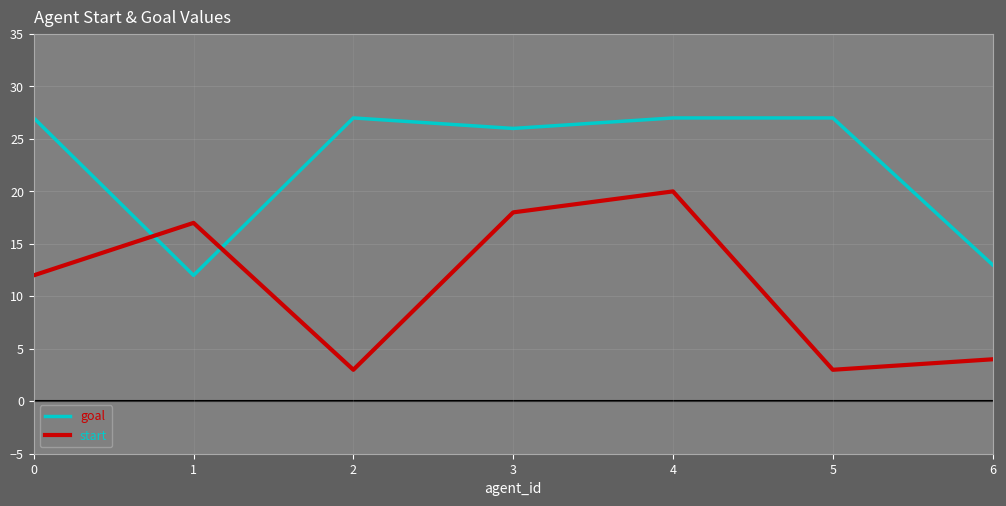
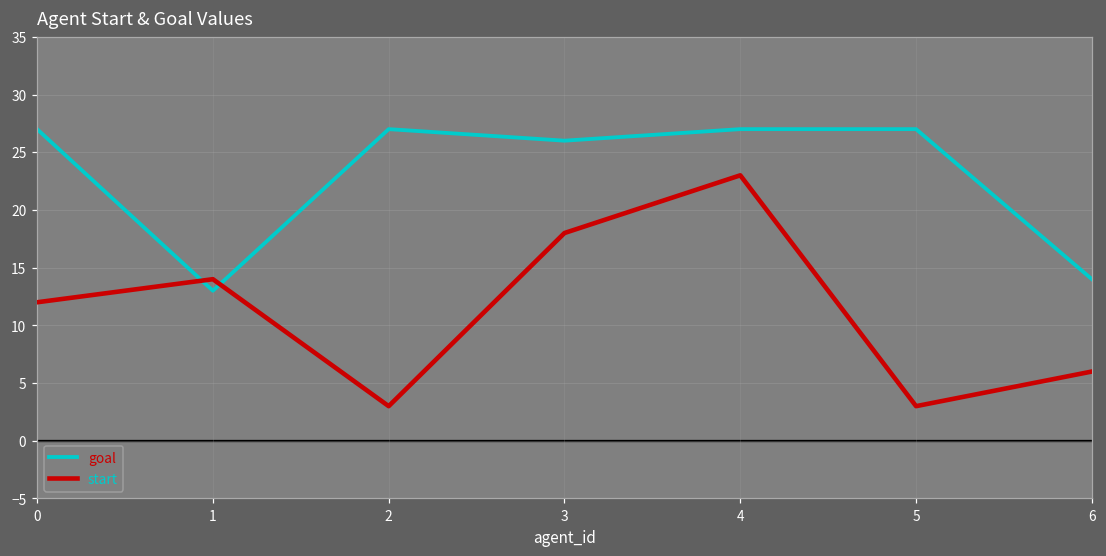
goal, 1: 12 -> 13
start, 1: 17 -> 14
start, 4: 20 -> 23
goal, 6: 13 -> 14
start, 6: 4 -> 6
